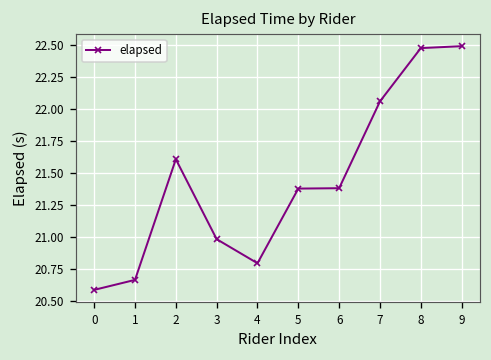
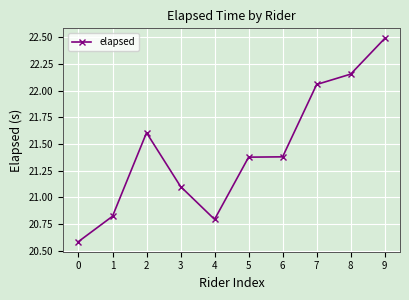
1: 20.66 -> 20.82
3: 20.98 -> 21.10
8: 22.47 -> 22.16
